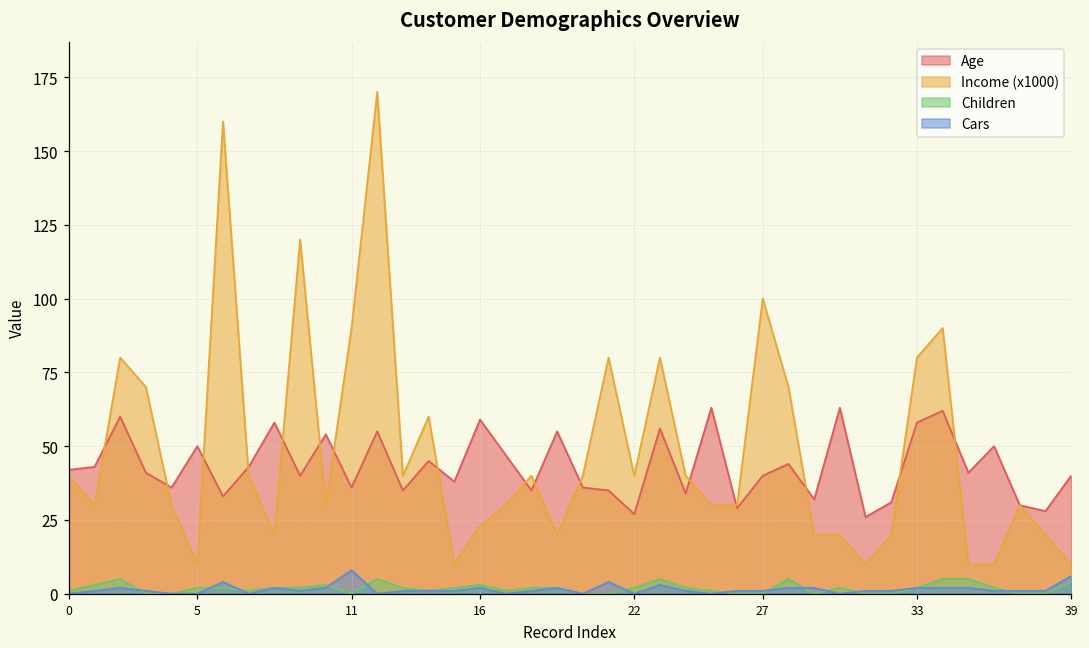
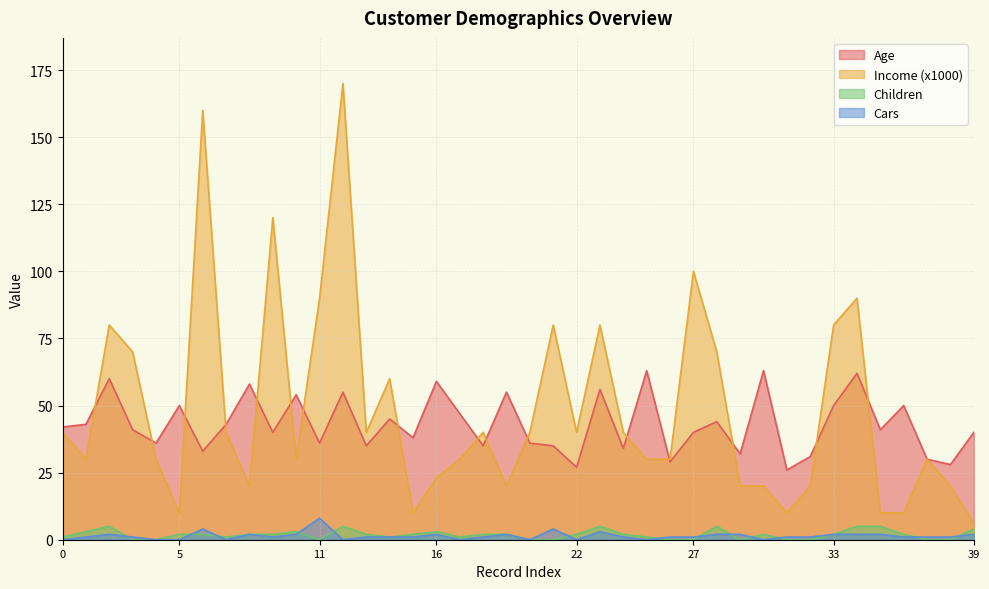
Age, 33: 58 -> 50
Income (x1000), 39: 10 -> 6
Cars, 39: 6 -> 2
